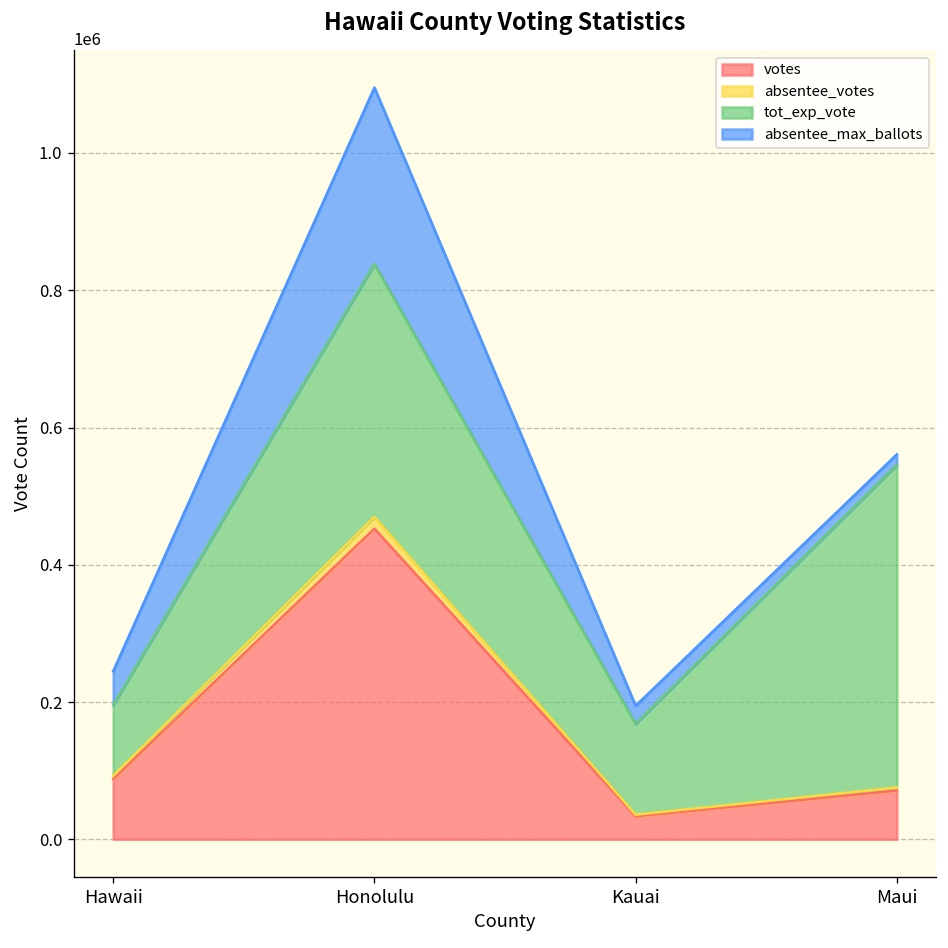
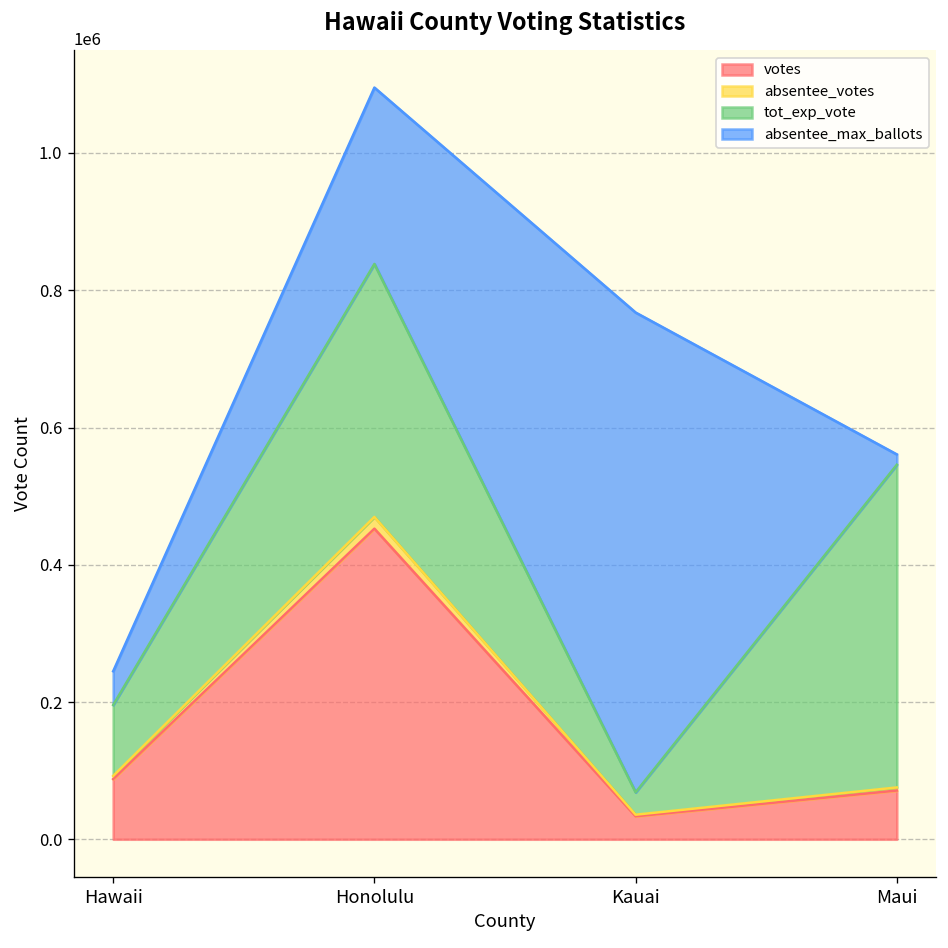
tot_exp_vote, Kauai: 130000 -> 30000
absentee_max_ballots, Kauai: 30000 -> 700000
